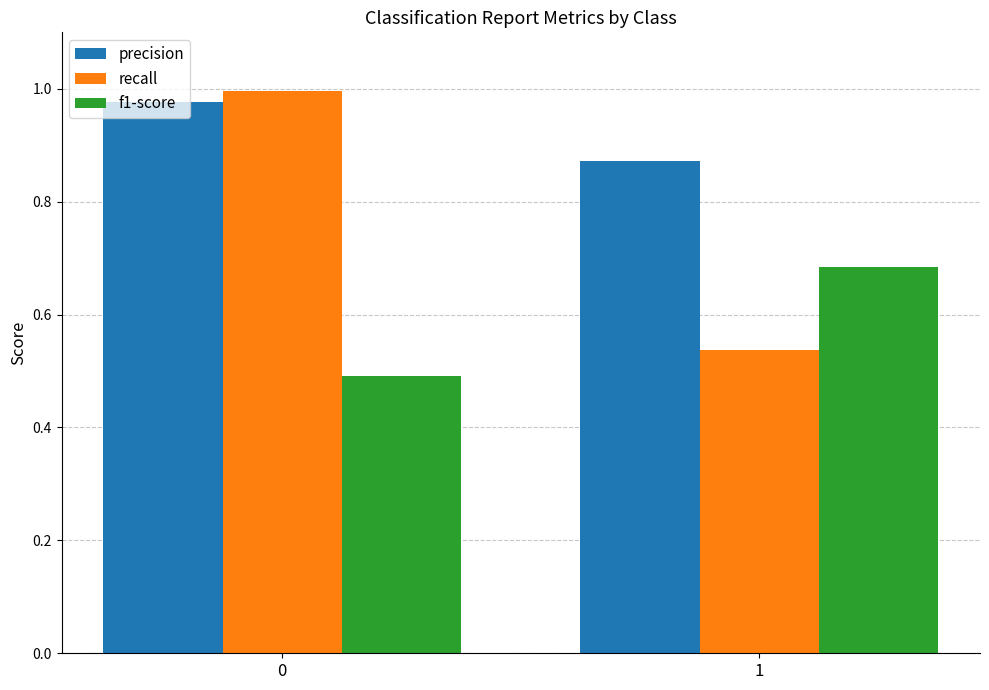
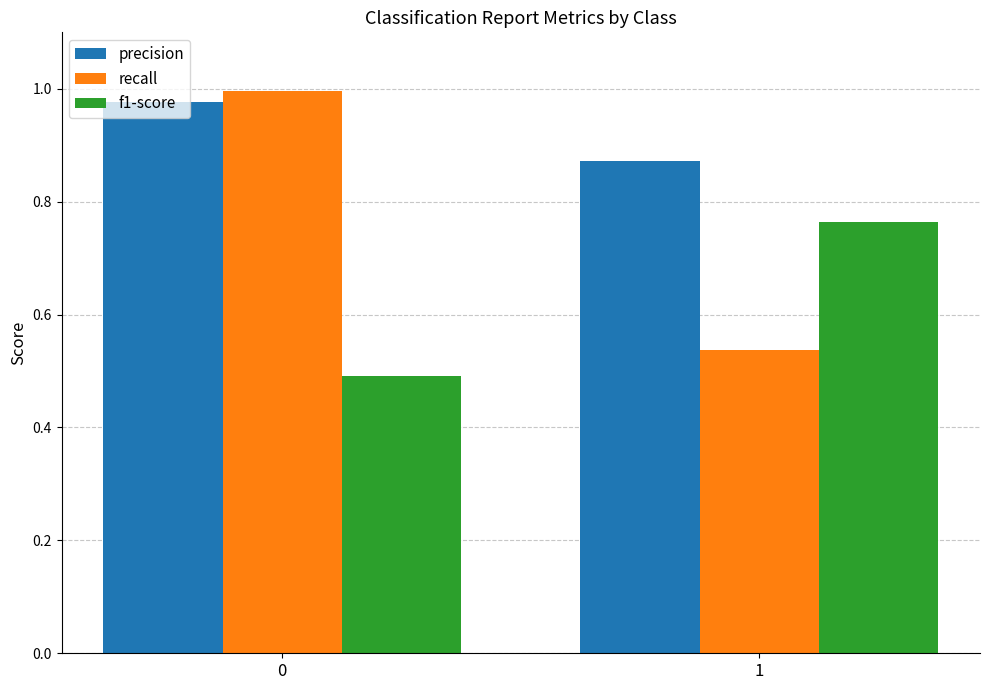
f1-score, 1: 0.68 -> 0.76
